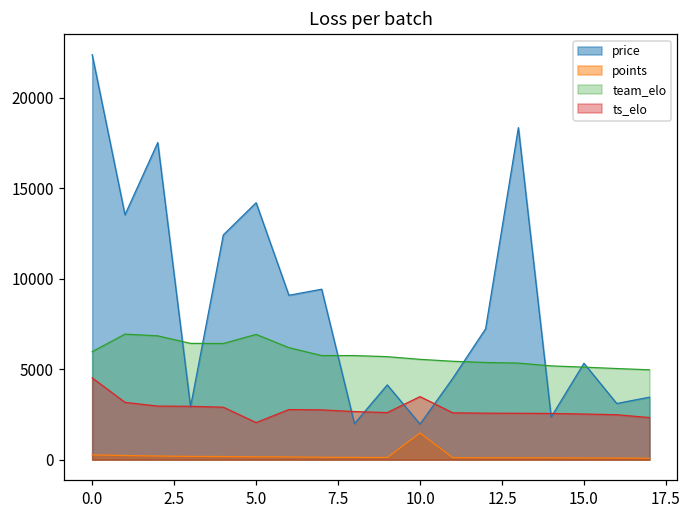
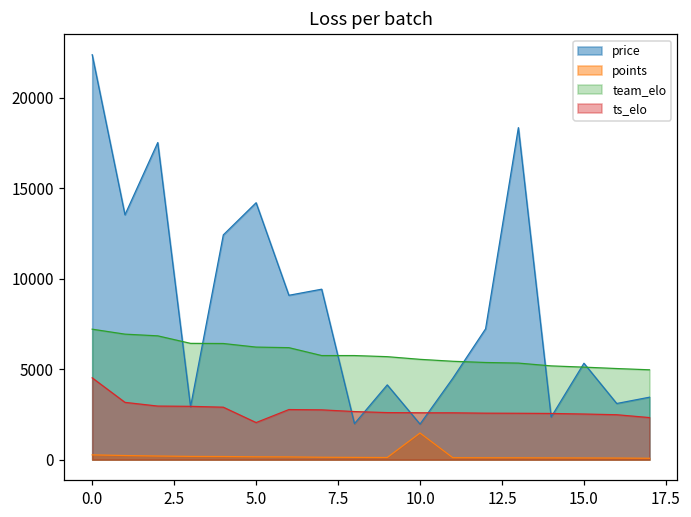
team_elo, 0.0: 6000 -> 7200
team_elo, 5.0: 6900 -> 6200
ts_elo, 10.0: 3500 -> 2600
